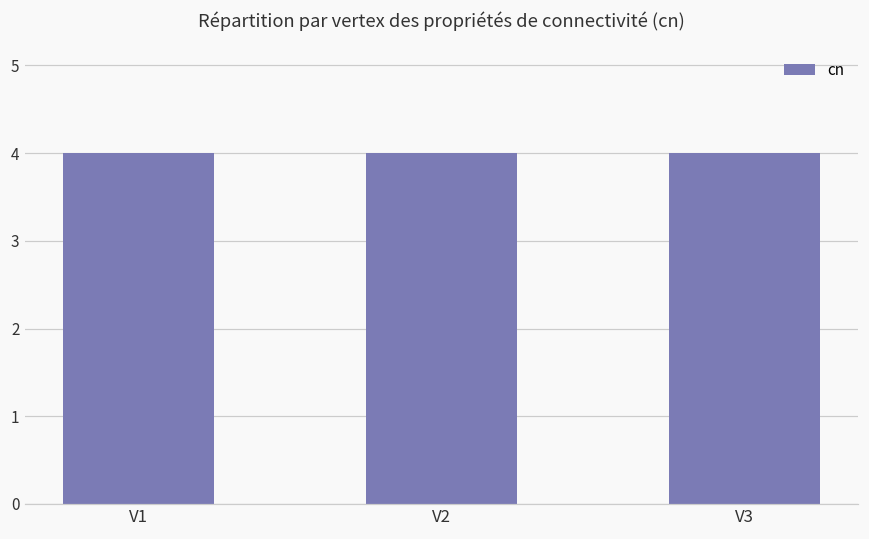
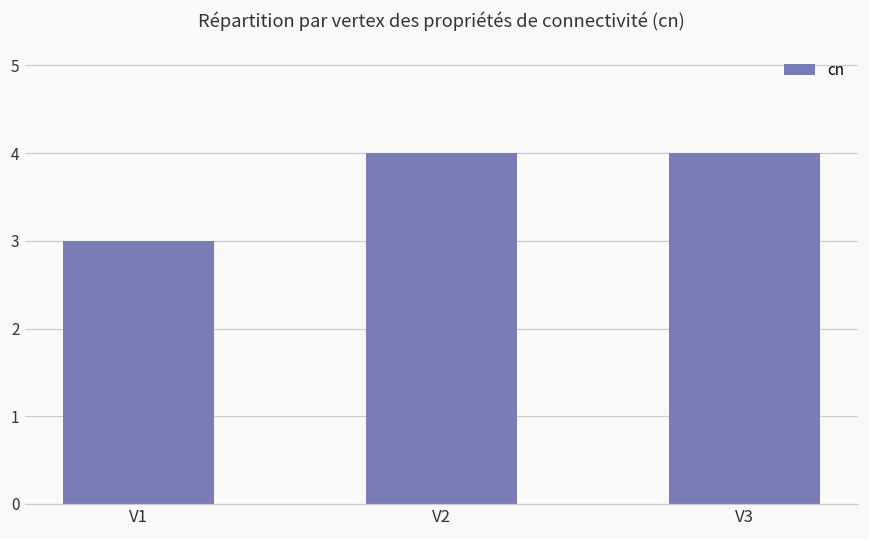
V1: 4 -> 3
